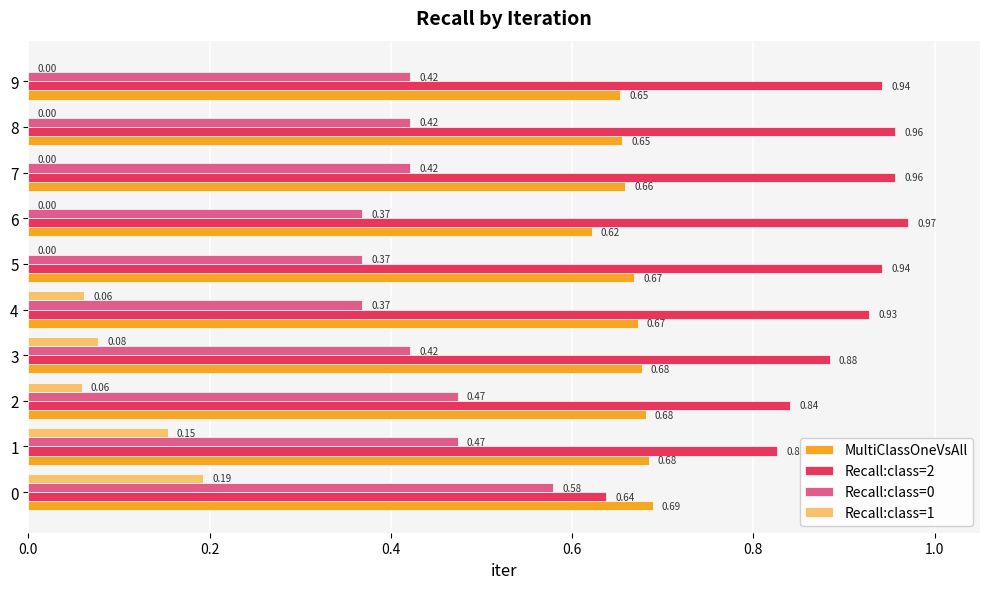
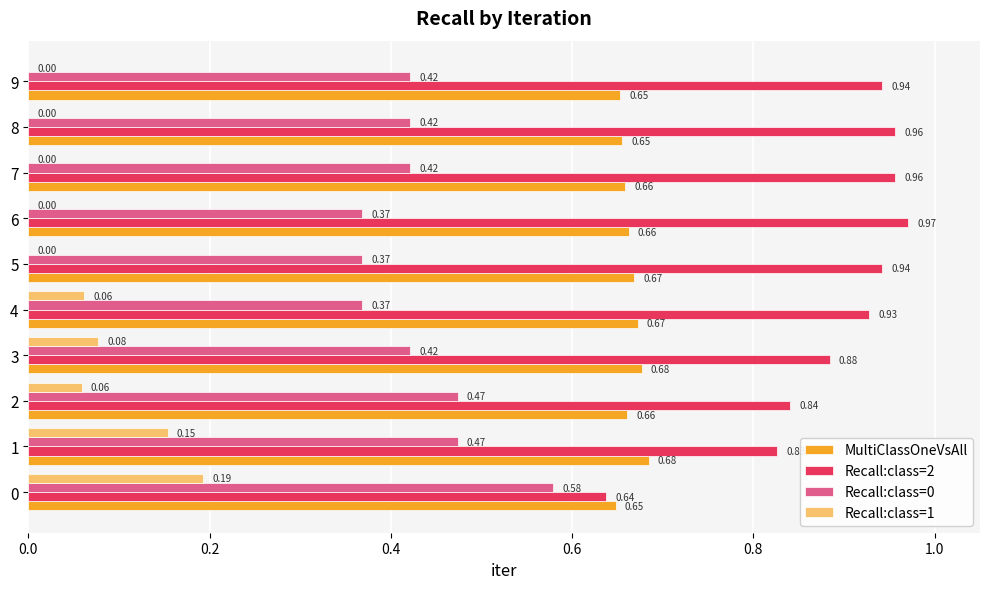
MultiClassOneVsAll, 6: 0.62 -> 0.66
MultiClassOneVsAll, 2: 0.68 -> 0.66
MultiClassOneVsAll, 0: 0.69 -> 0.65
